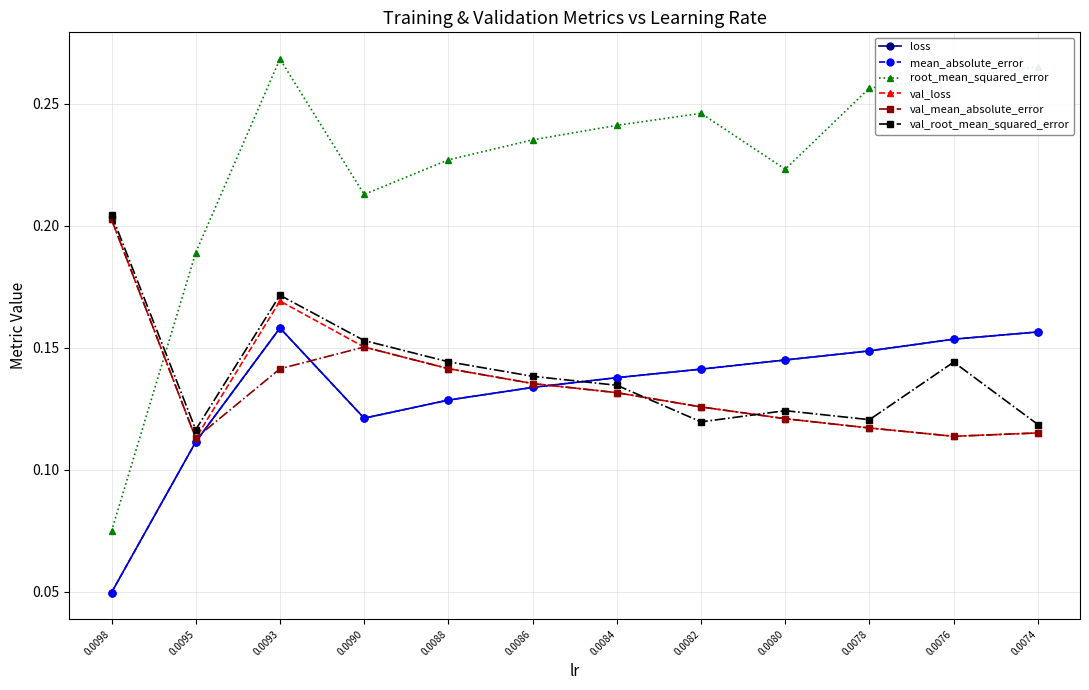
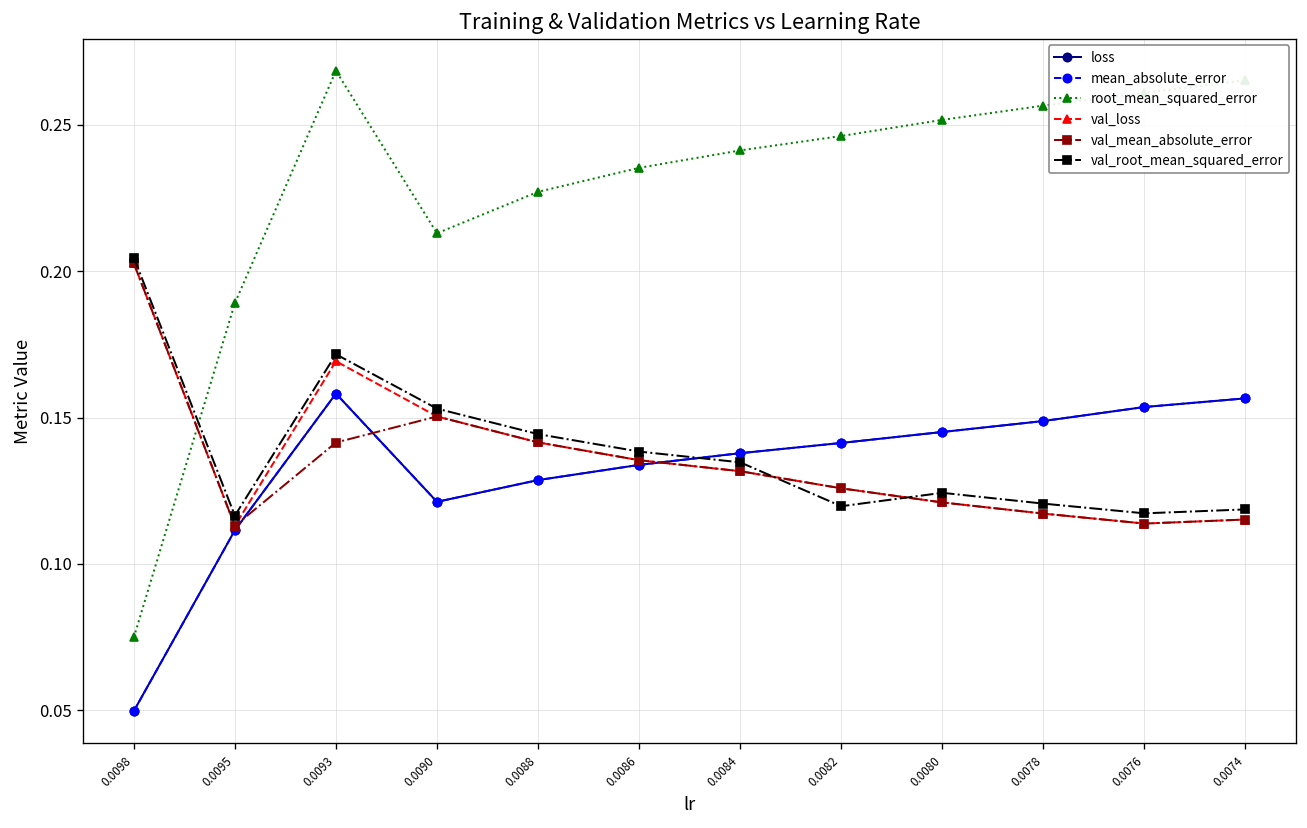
root_mean_squared_error, 0.0080: 0.223 -> 0.252
val_root_mean_squared_error, 0.0076: 0.144 -> 0.117
